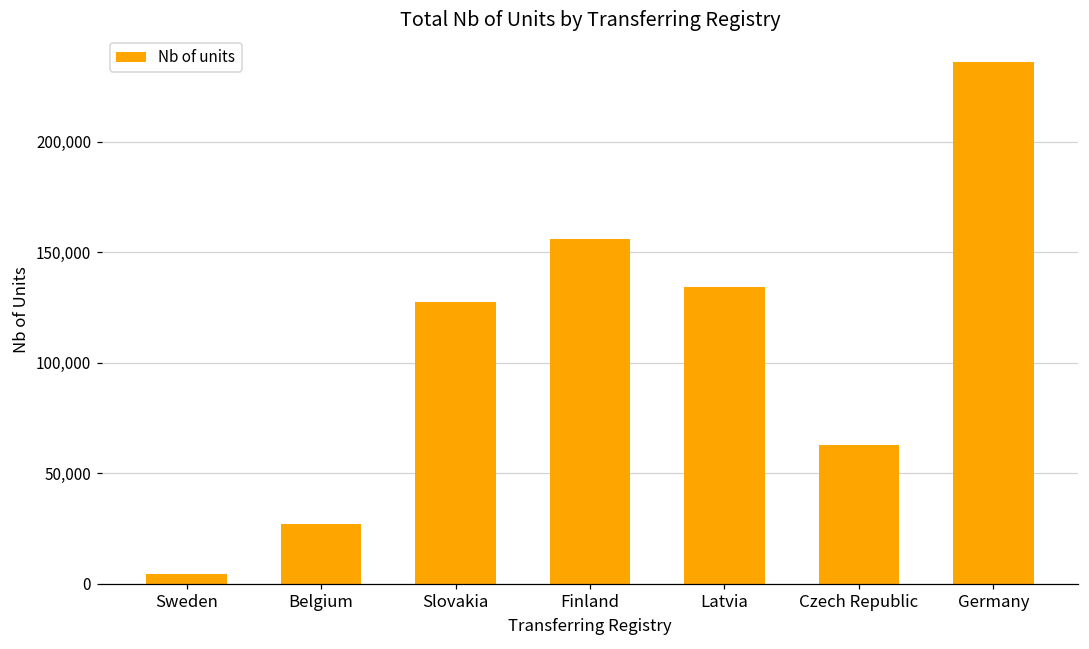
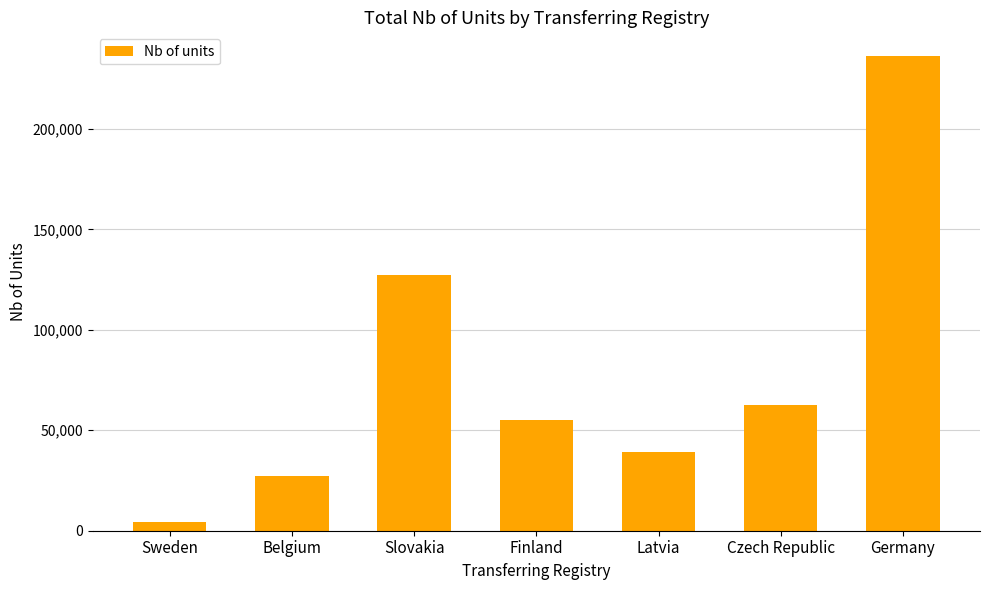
Finland: 156,000 -> 55,000
Latvia: 134,000 -> 39,000
